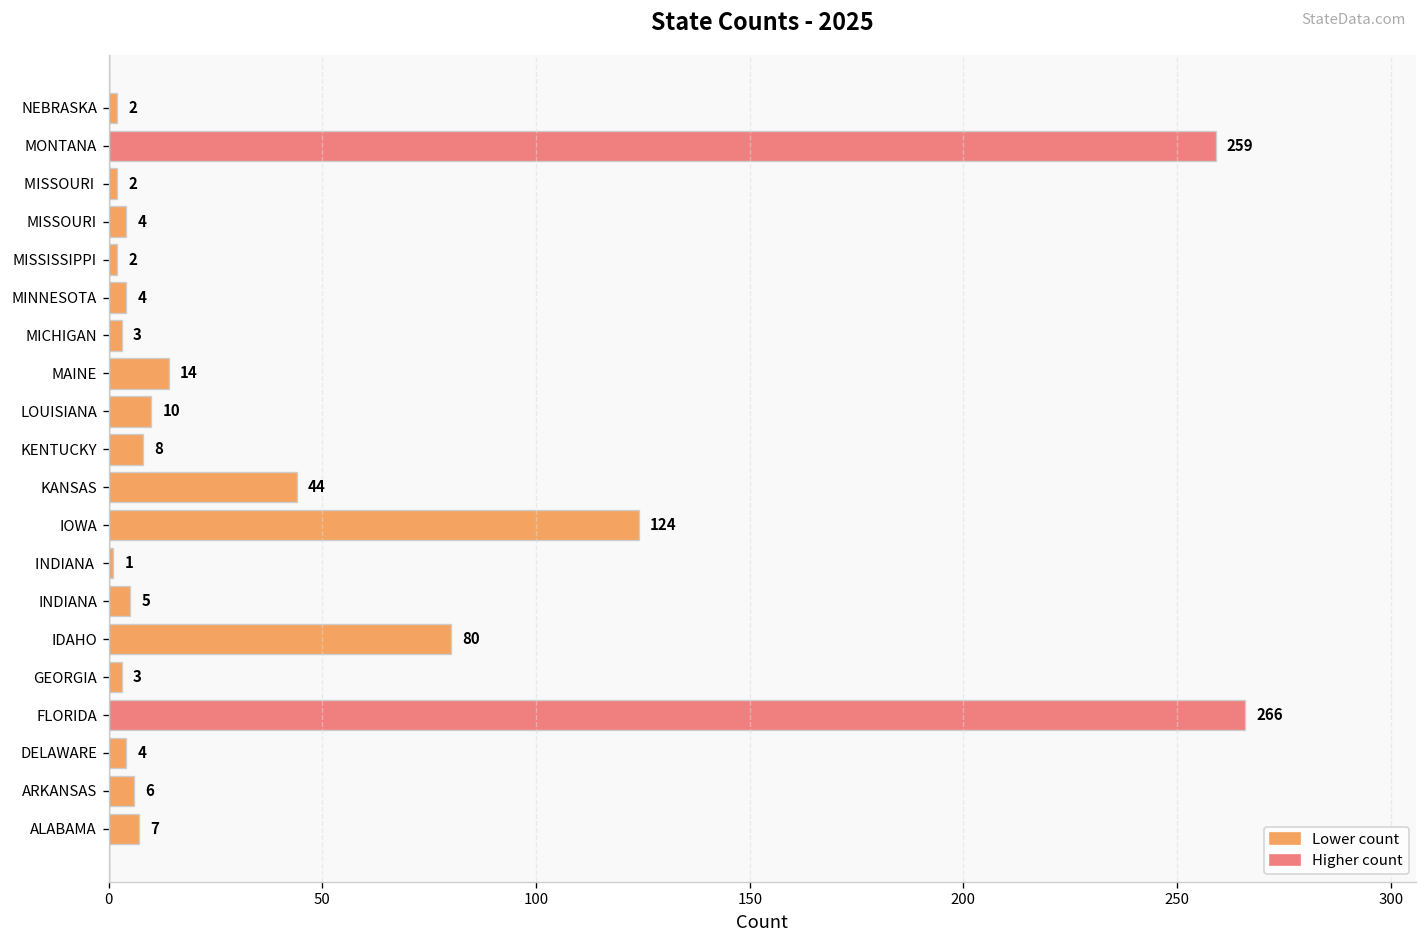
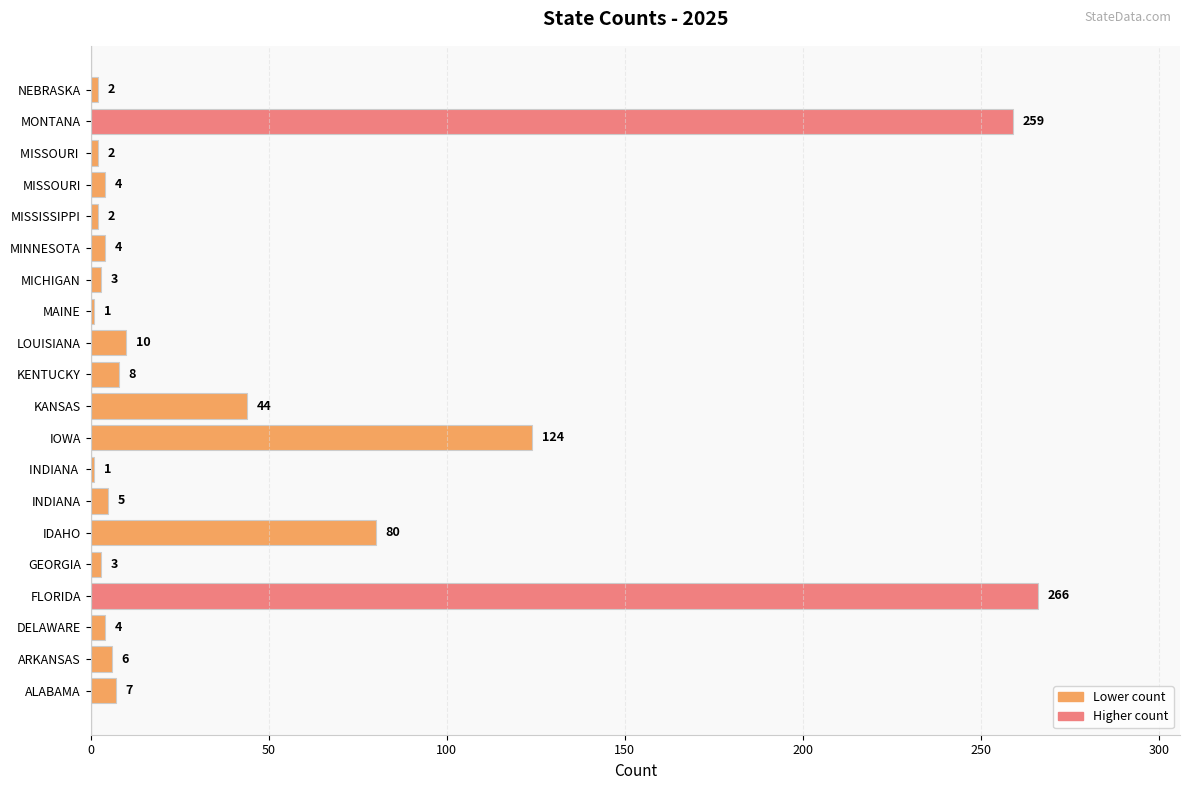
MAINE: 14 -> 1
